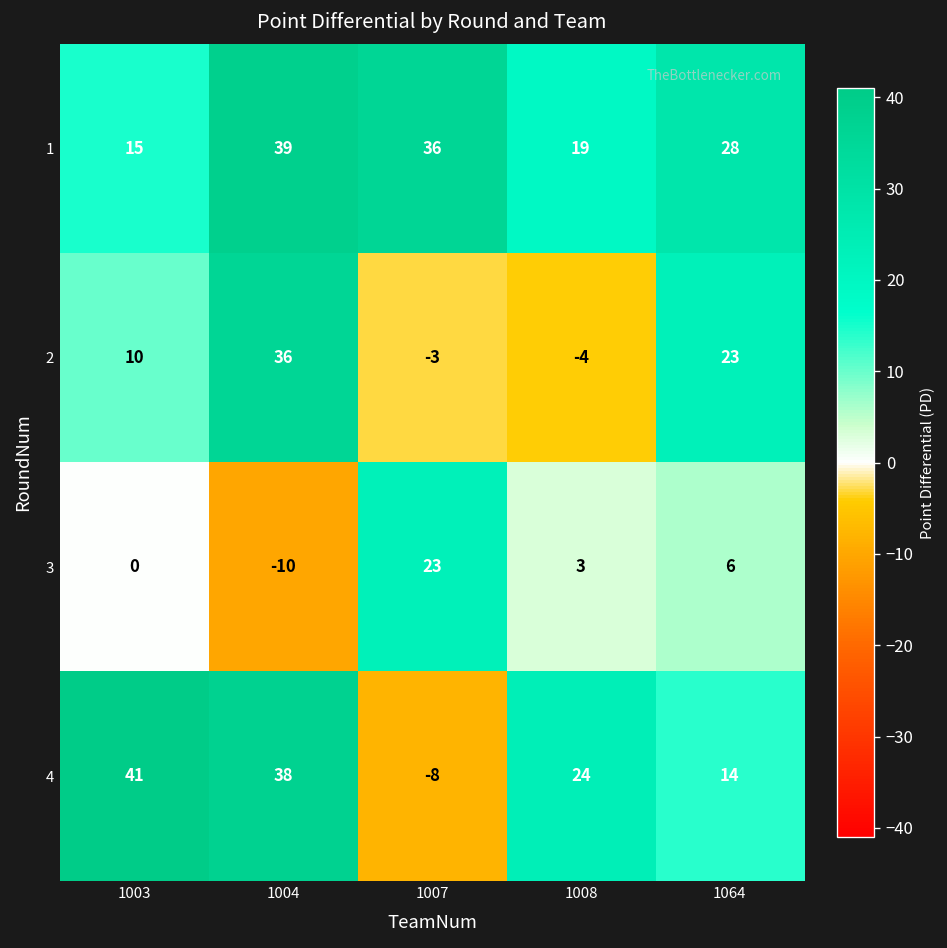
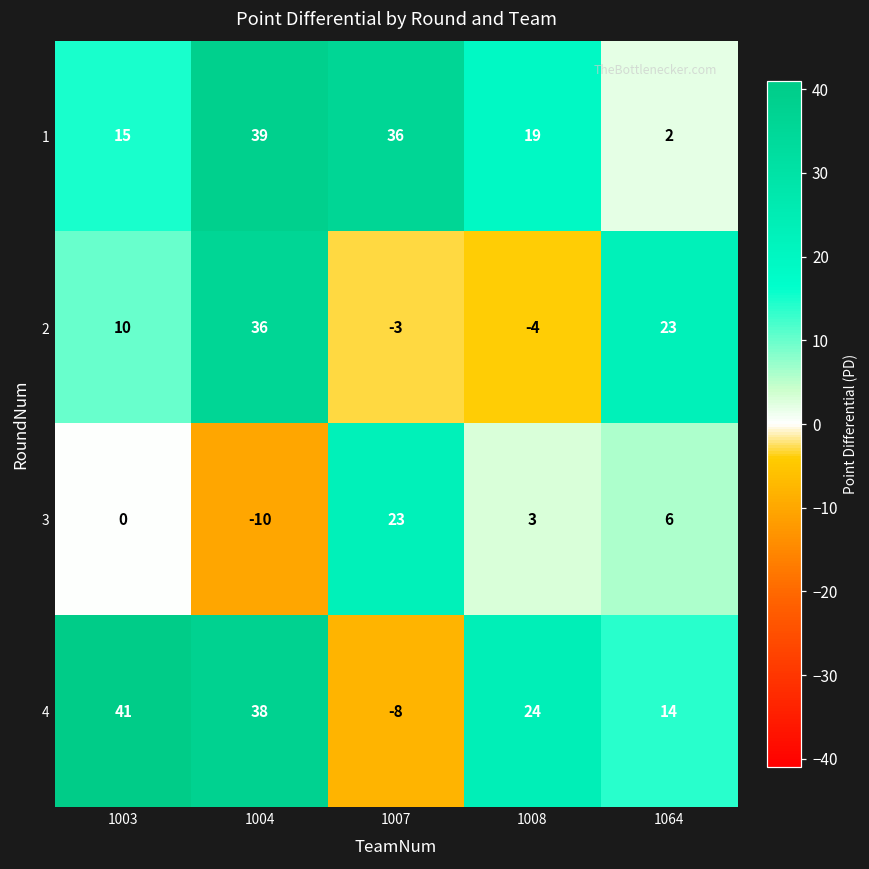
1, 1064: 28 -> 2
